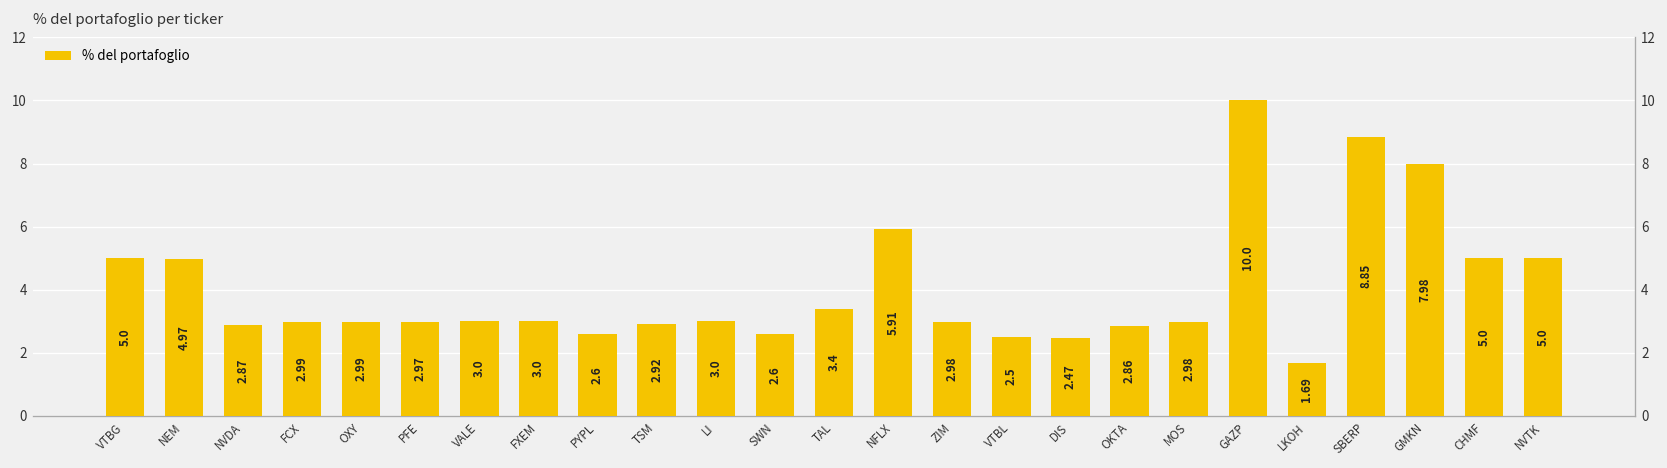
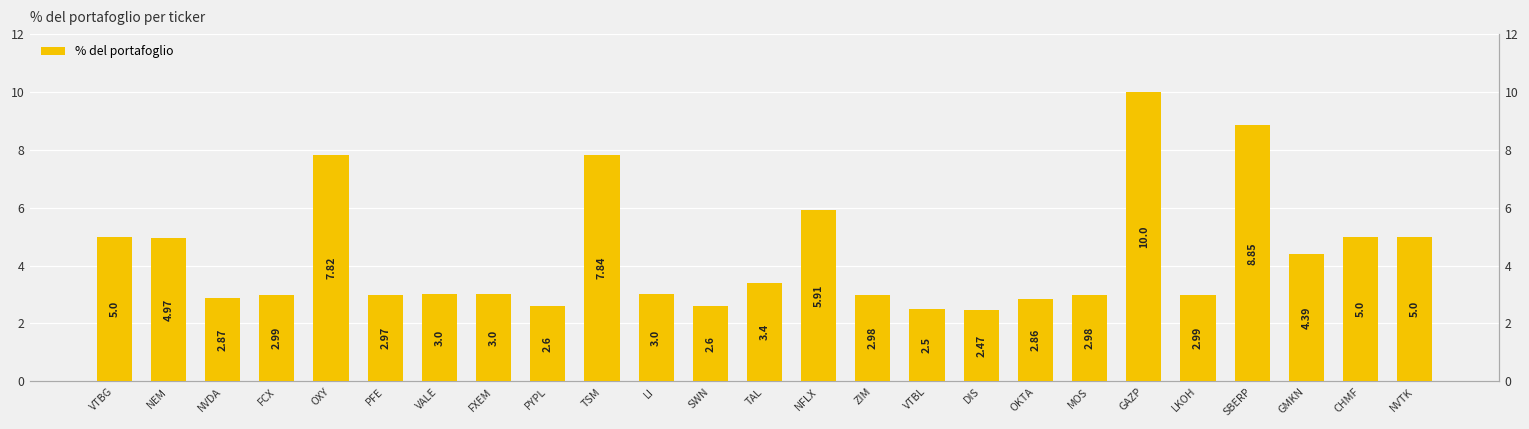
OXY: 2.99 -> 7.82
TSM: 2.92 -> 7.84
LKOH: 1.69 -> 2.99
GMKN: 7.98 -> 4.39
